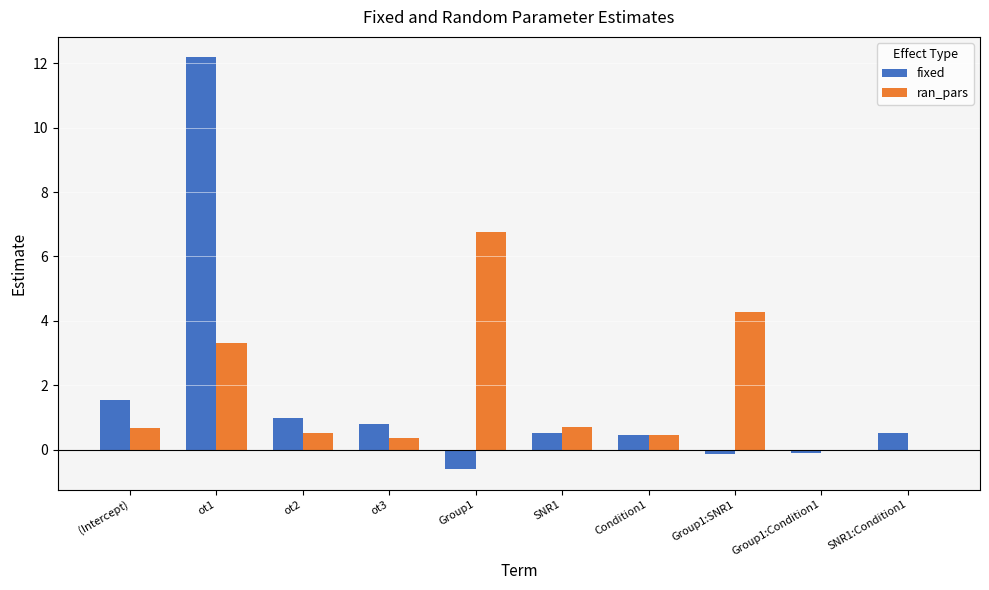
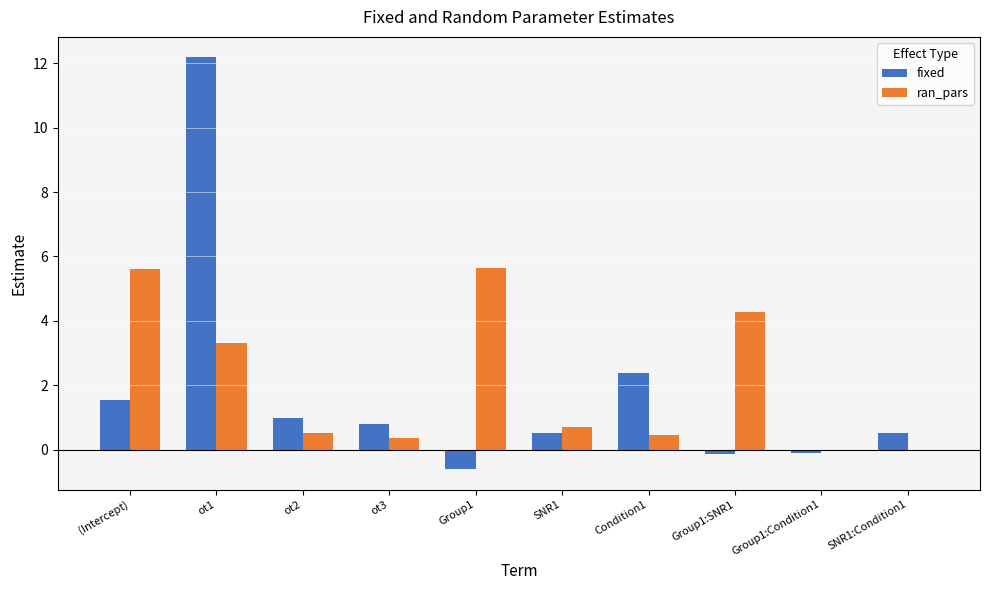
ran_pars, (Intercept): 0.7 -> 5.6
ran_pars, Group1: 6.8 -> 5.7
fixed, Condition1: 0.5 -> 2.4
